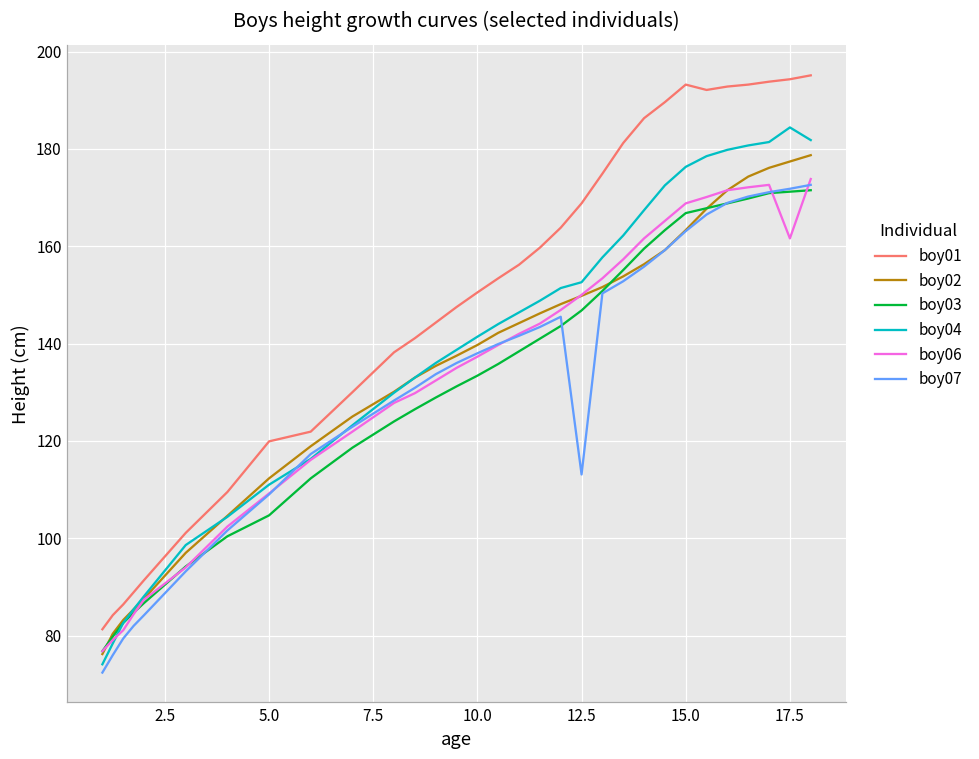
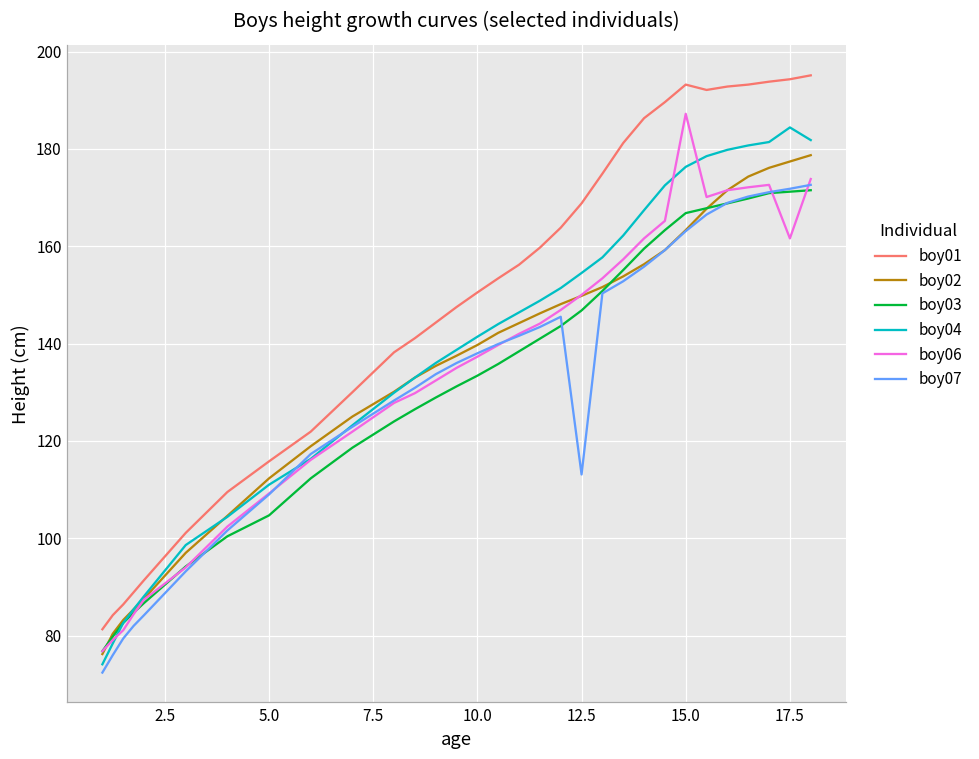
boy01, 5.0: 120 -> 116
boy04, 12.5: 153 -> 155
boy06, 15.0: 169 -> 187
